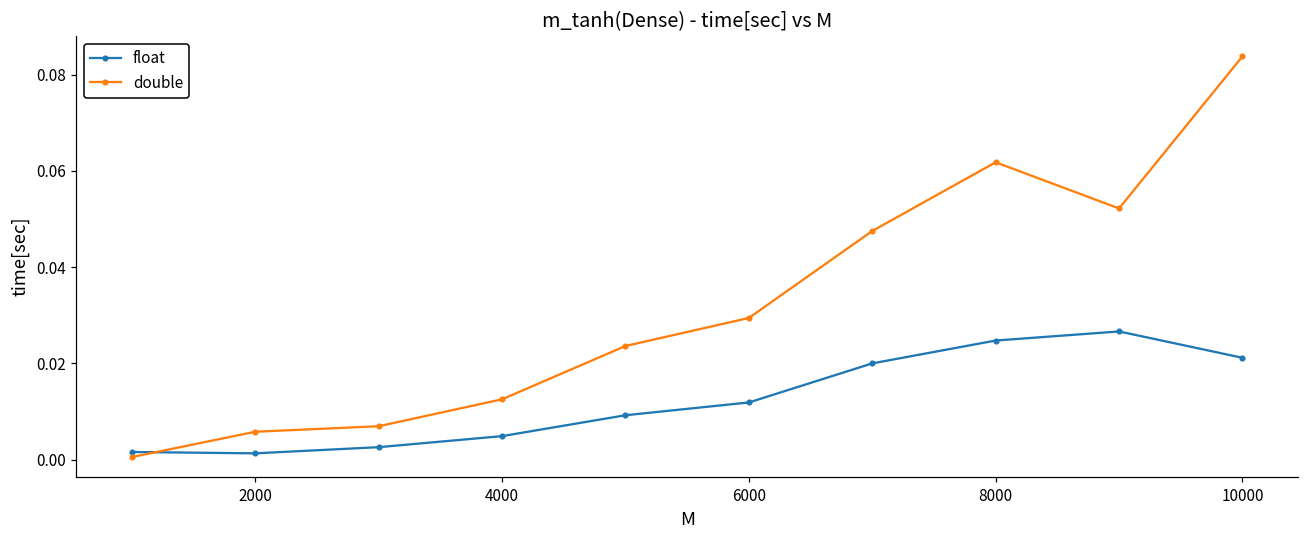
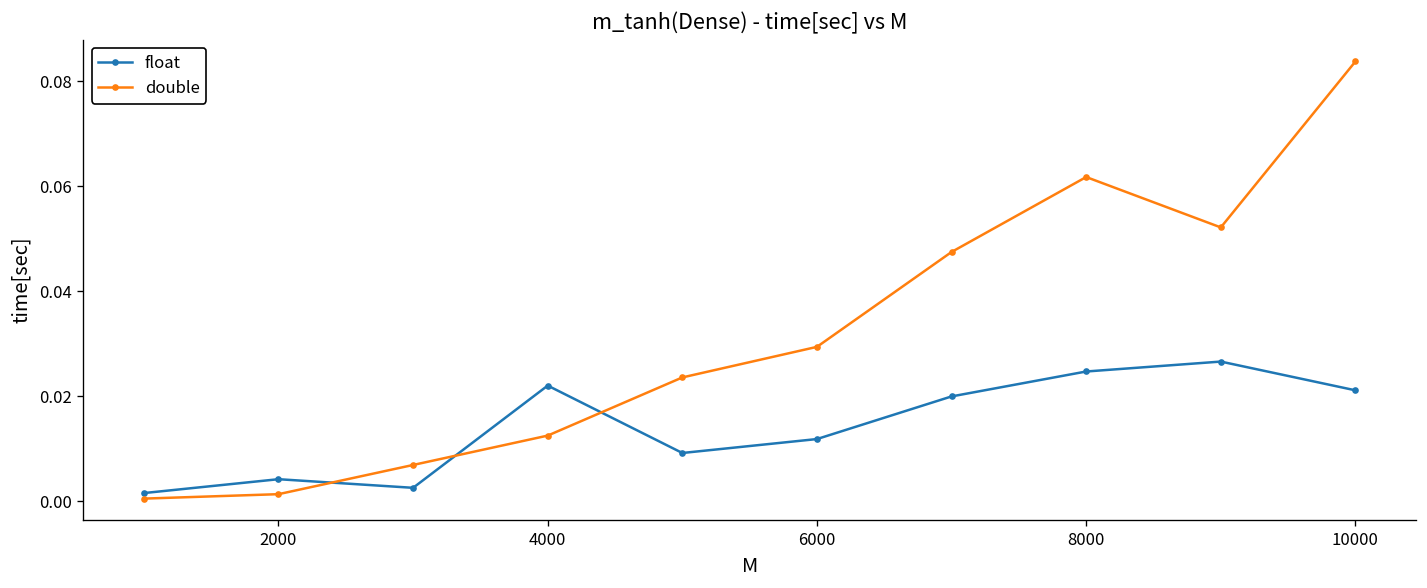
float, 2000: 0.001 -> 0.004
double, 2000: 0.006 -> 0.001
float, 4000: 0.005 -> 0.022
